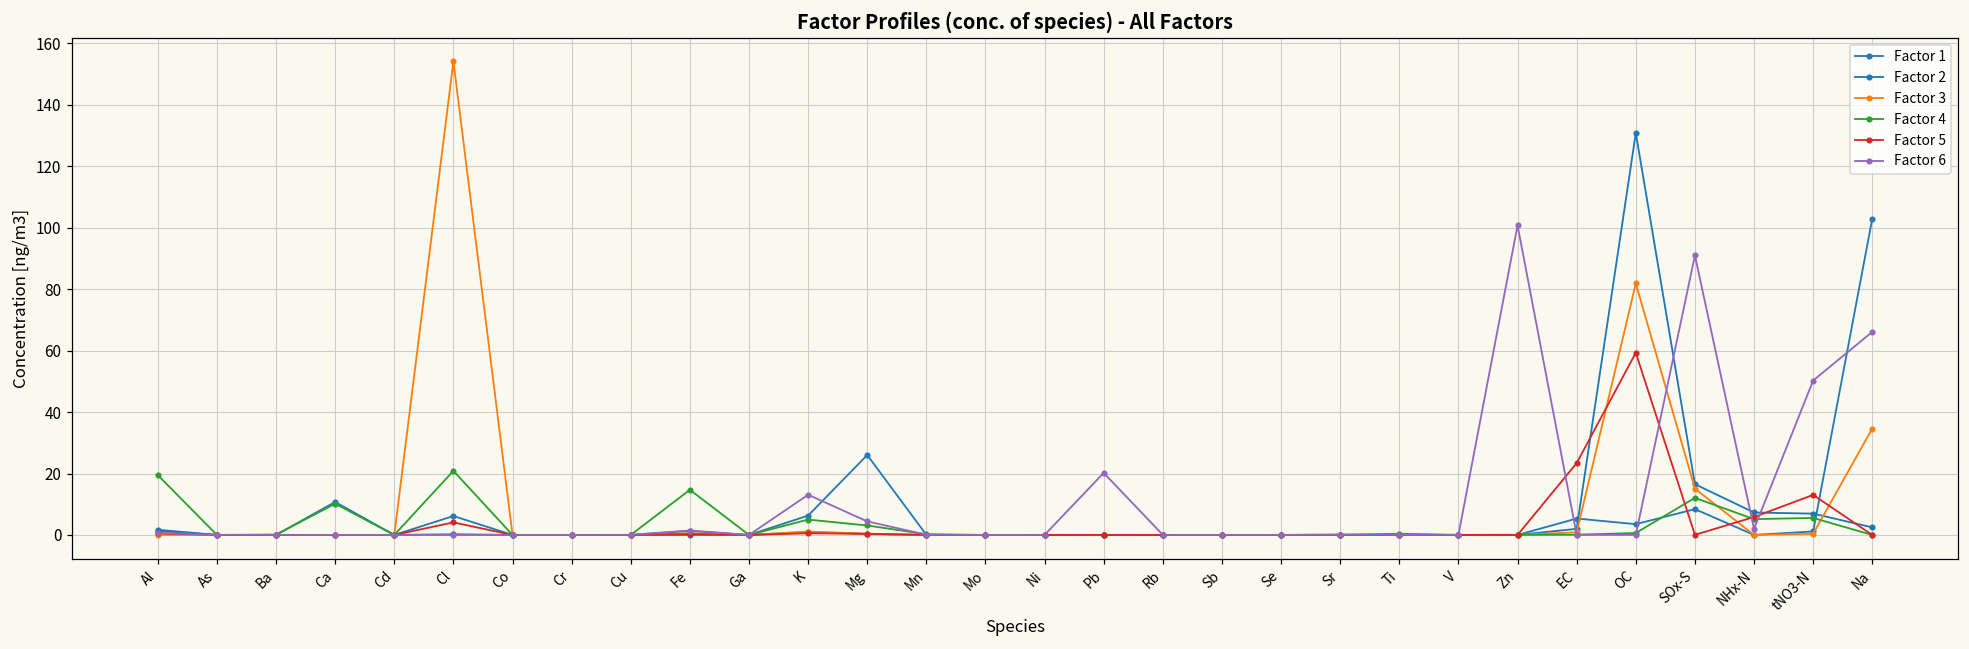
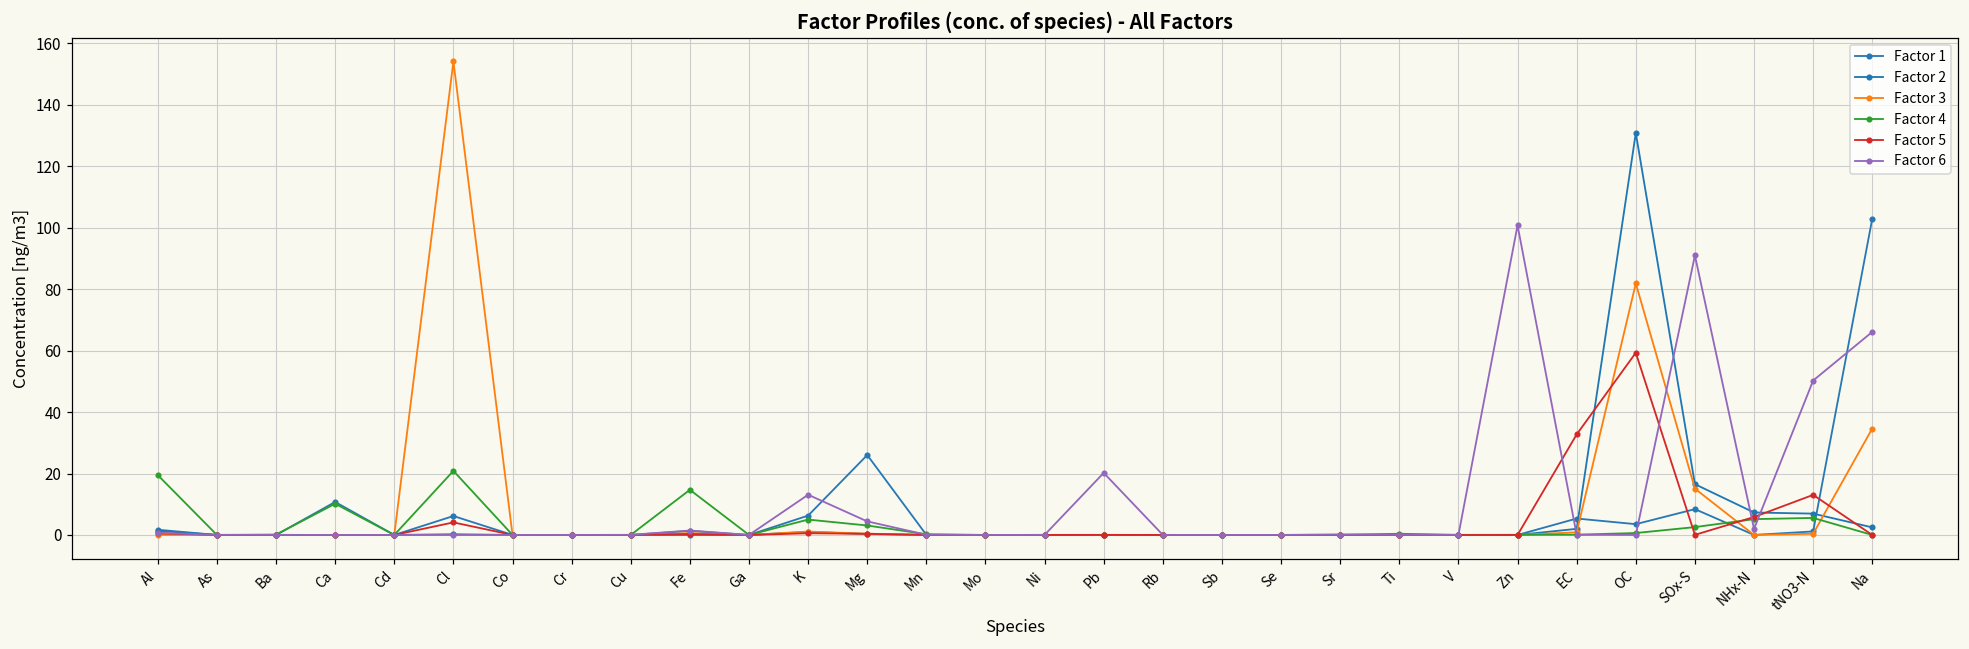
Factor 5, EC: 23 -> 33
Factor 4, SOx-S: 12 -> 3
